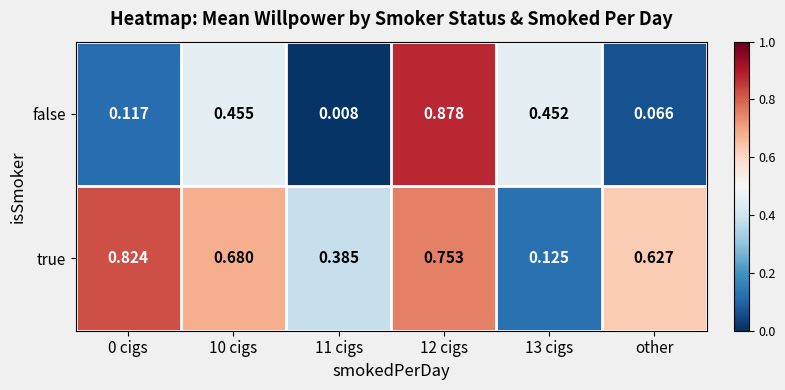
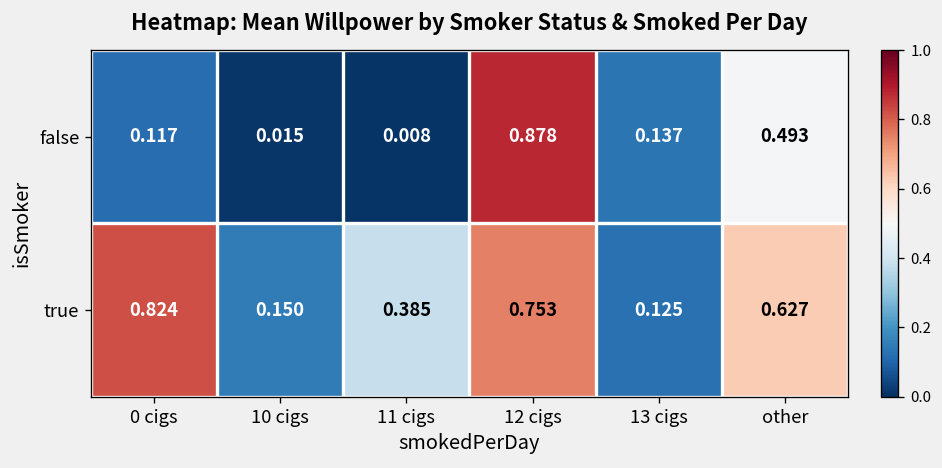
false, 10 cigs: 0.455 -> 0.015
false, 13 cigs: 0.452 -> 0.137
false, other: 0.066 -> 0.493
true, 10 cigs: 0.680 -> 0.150
